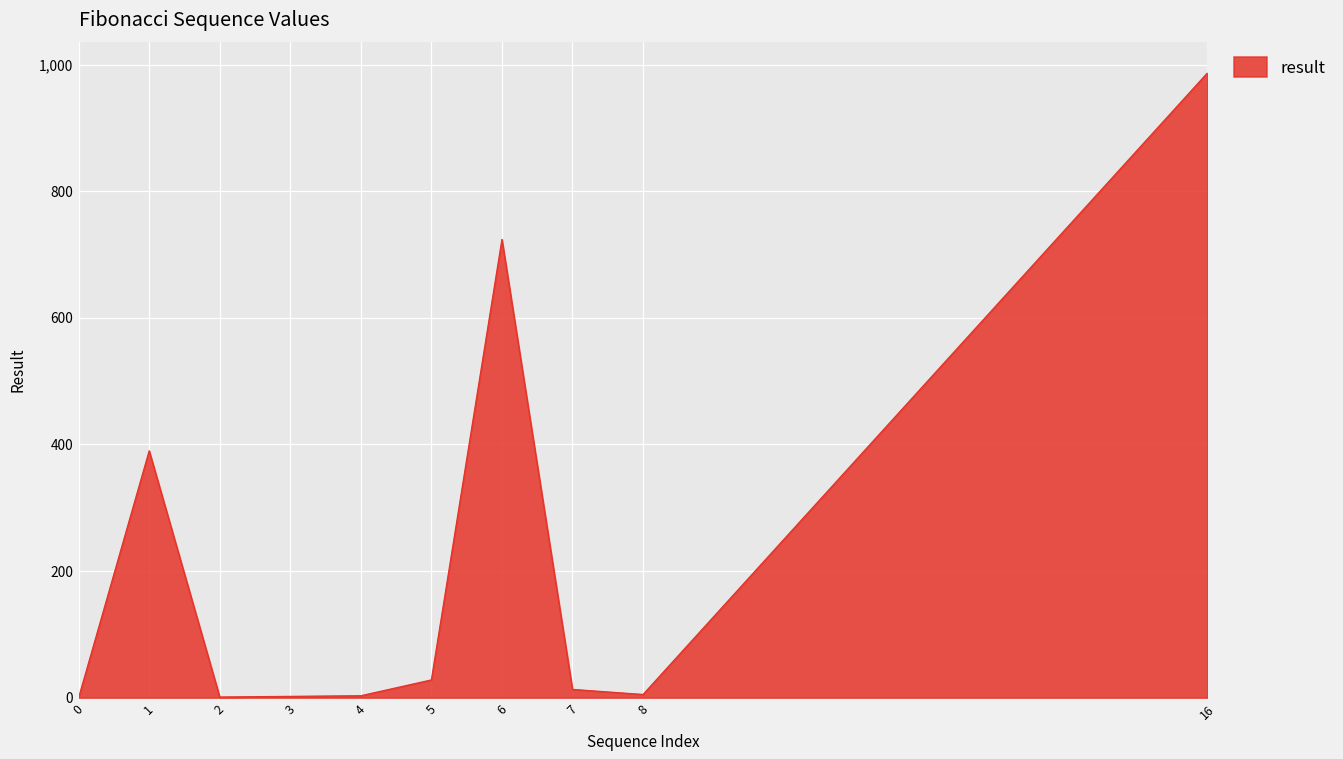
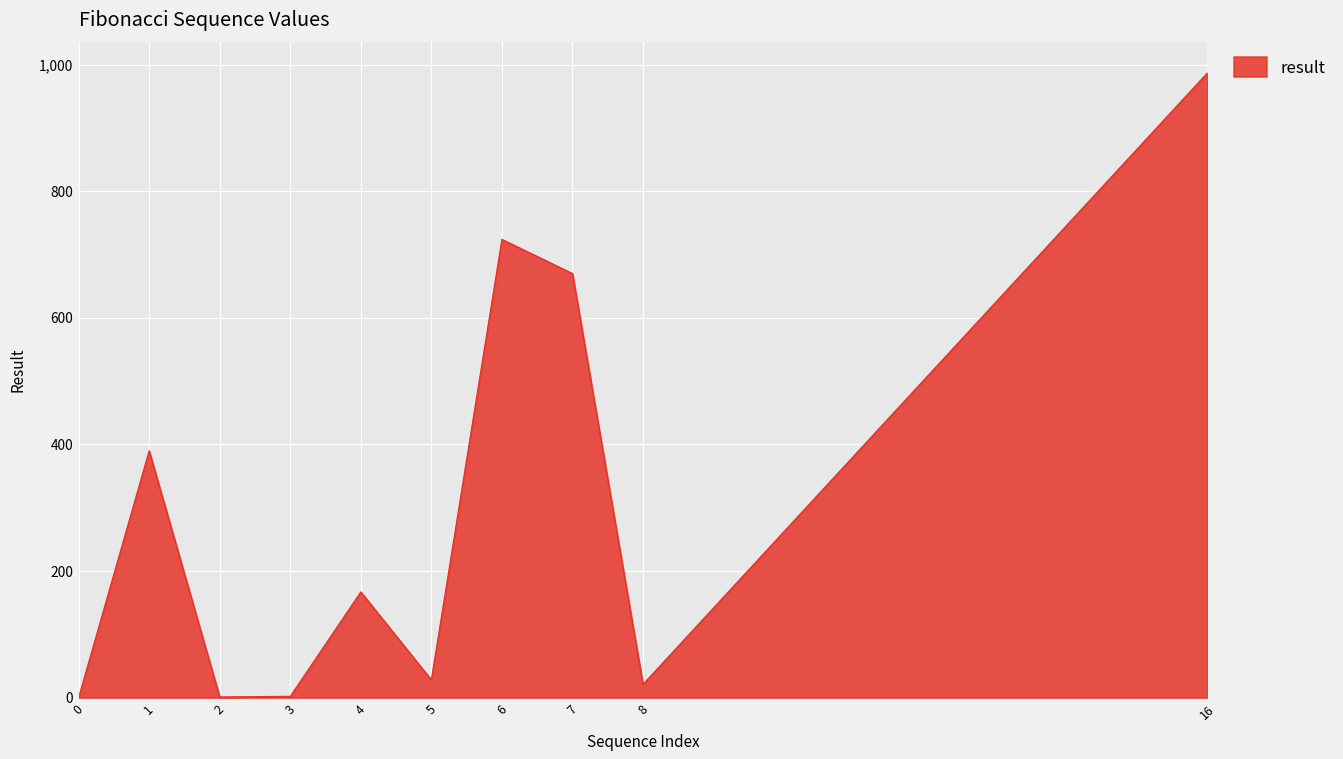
4: 0 -> 170
7: 10 -> 670
8: 10 -> 20
